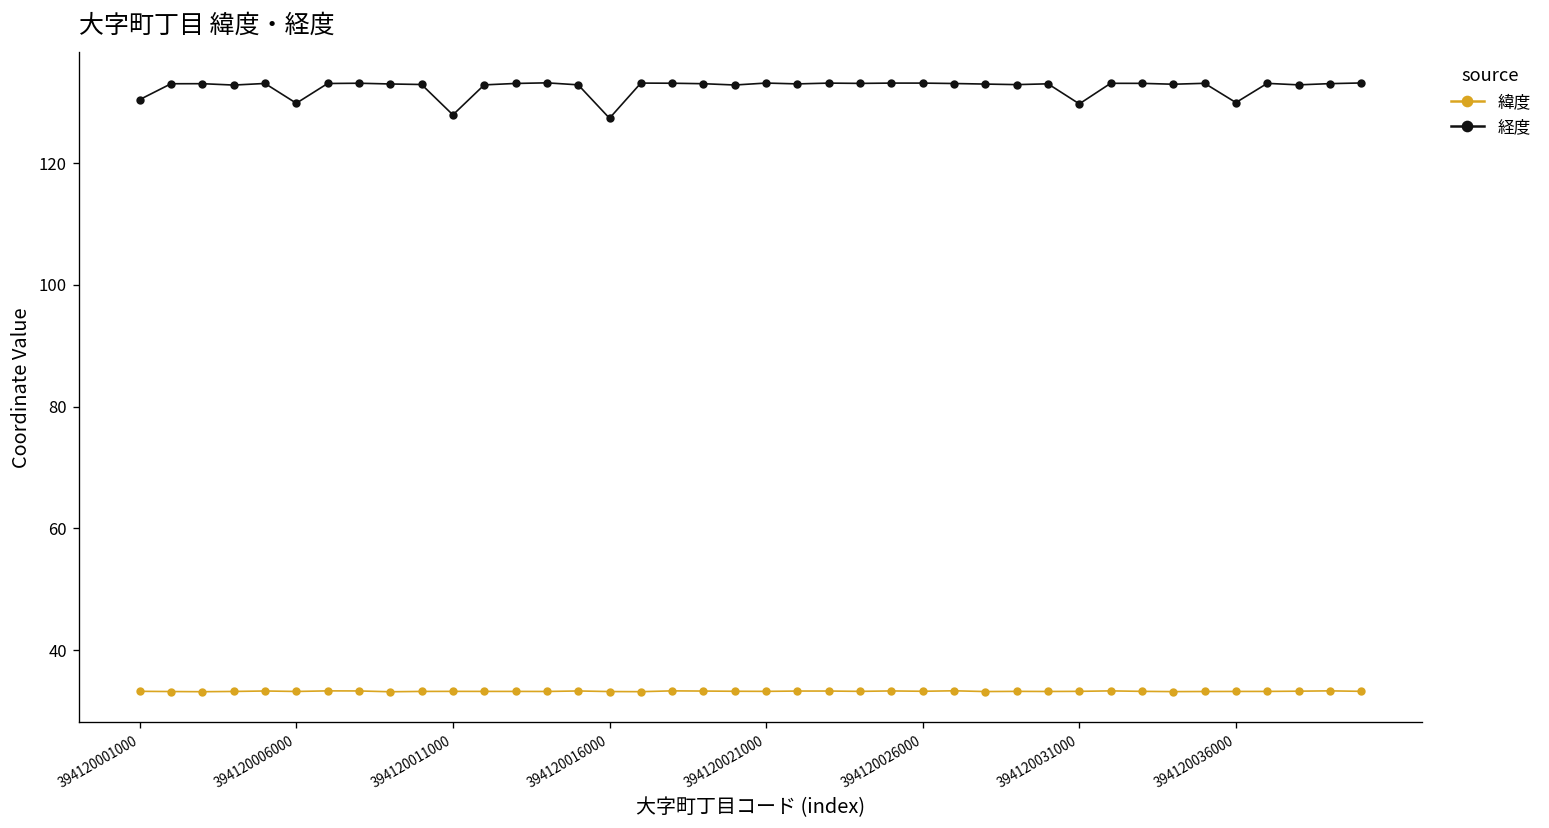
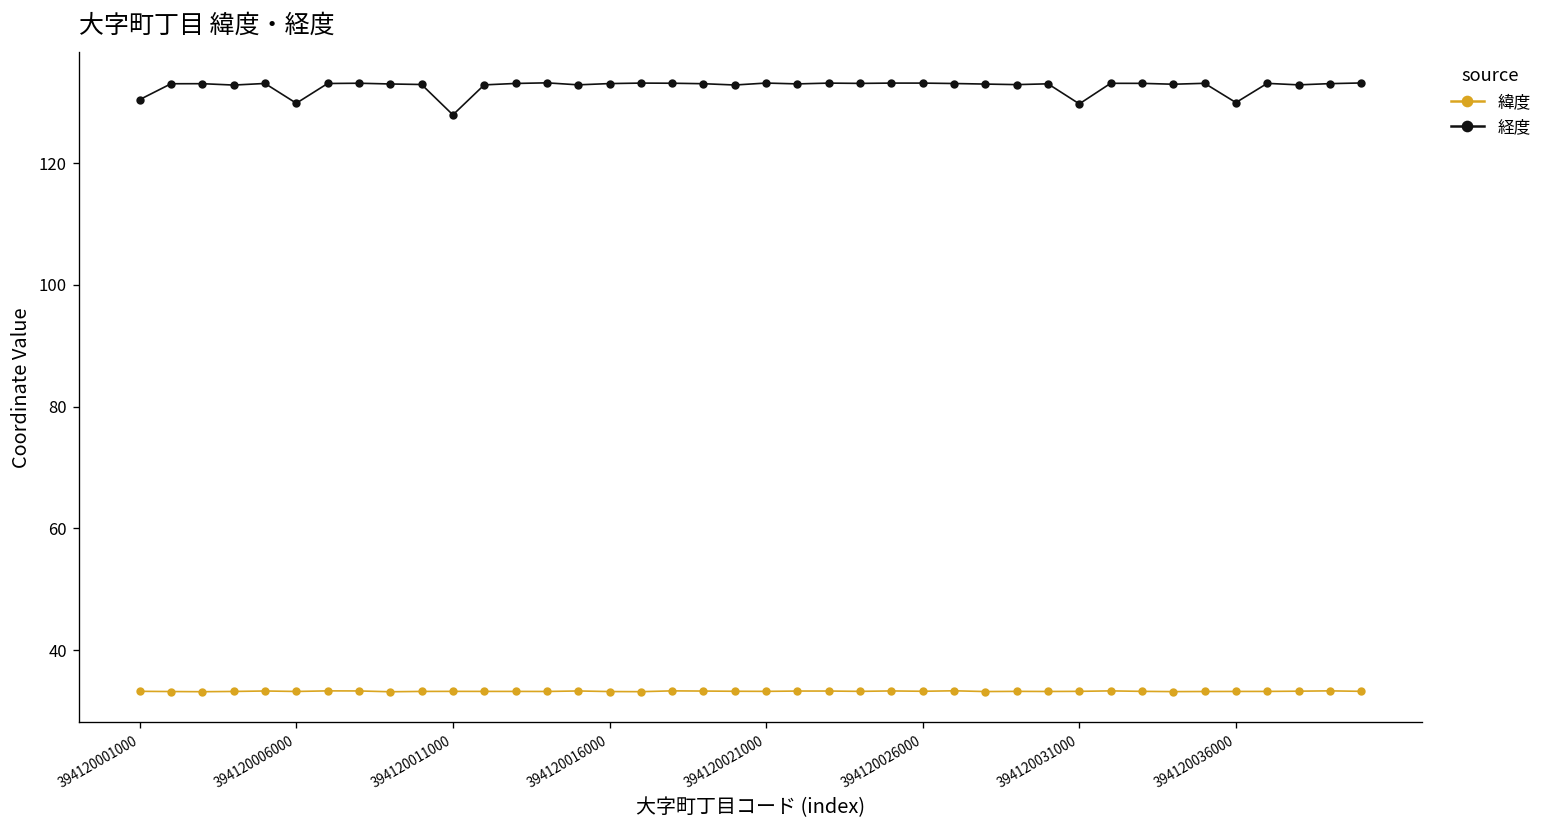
経度, 394120016000: 127 -> 133
